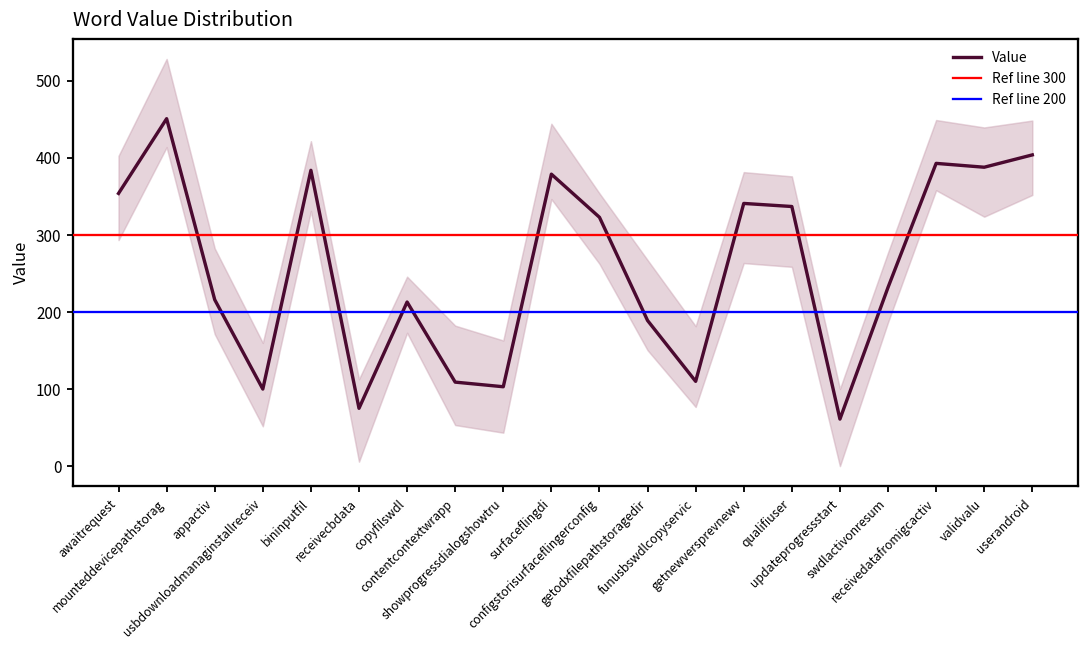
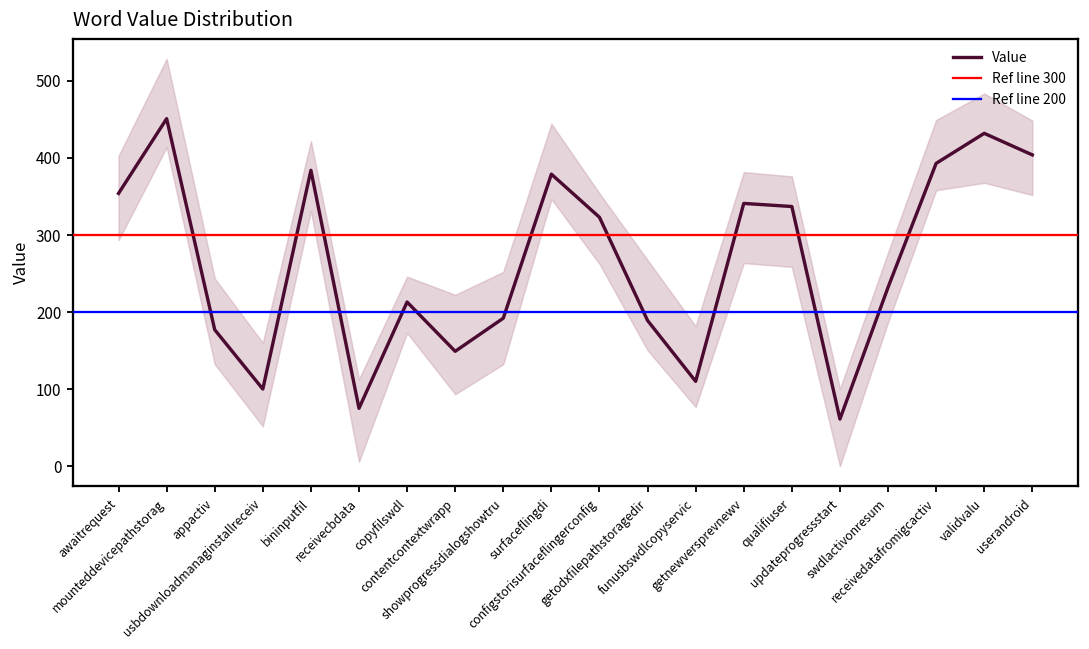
Value, appactiv: 220 -> 180
Value, contentcontextwrapp: 110 -> 150
Value, showprogressdialogshowtru: 100 -> 190
Value, validvalu: 390 -> 430
